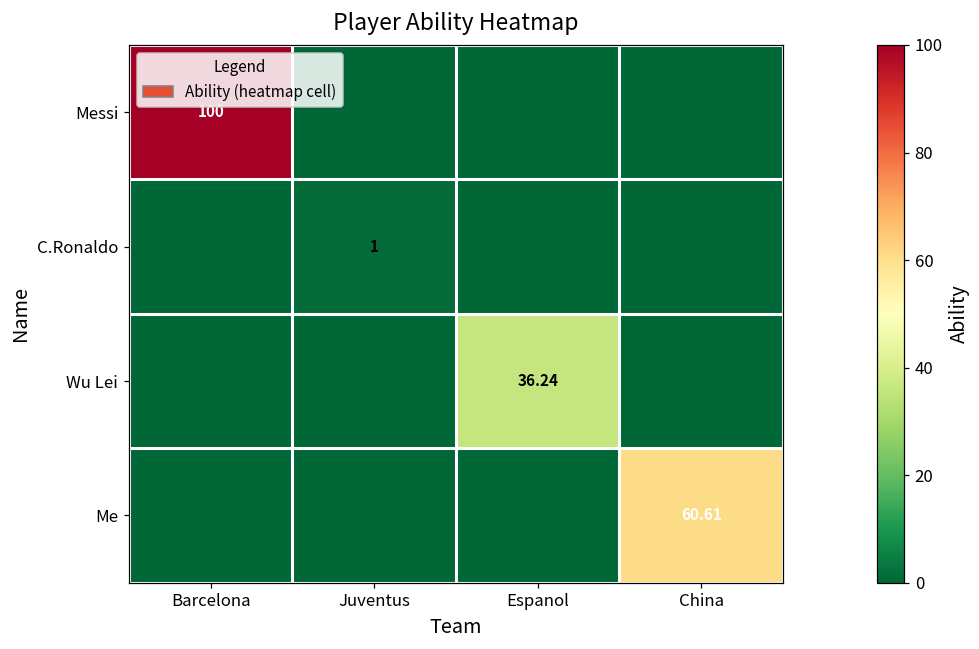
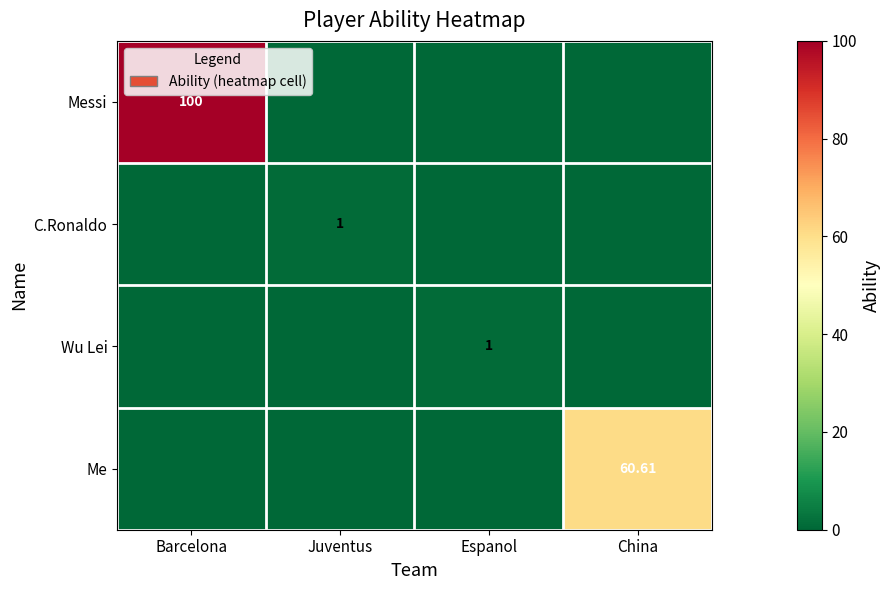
Wu Lei, Espanol: 36.24 -> 1
